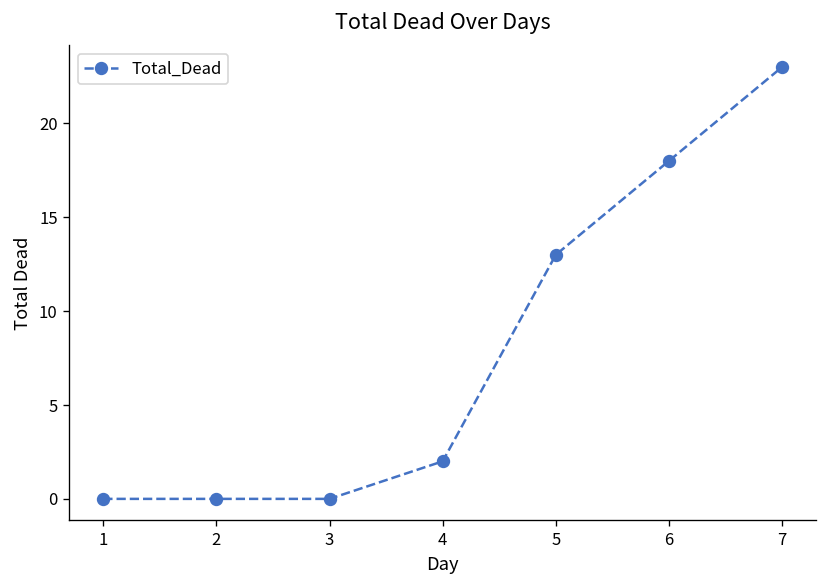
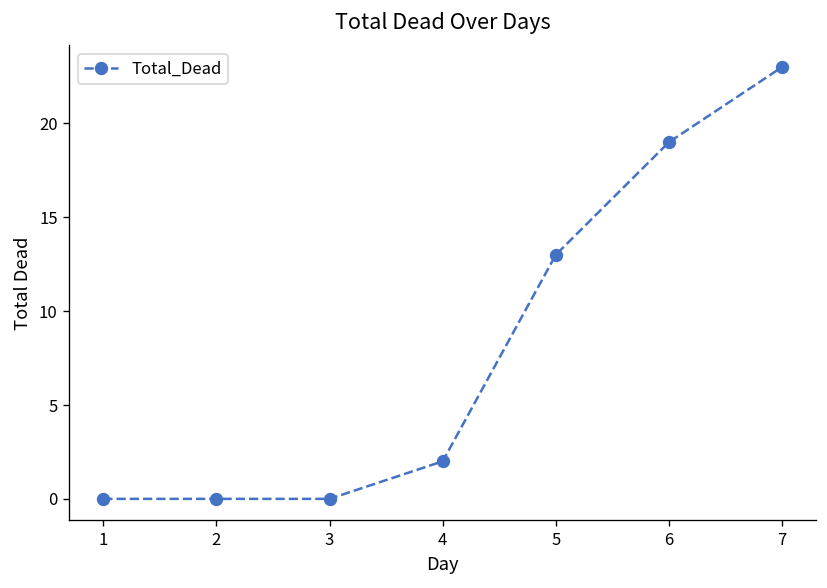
6: 18 -> 19
